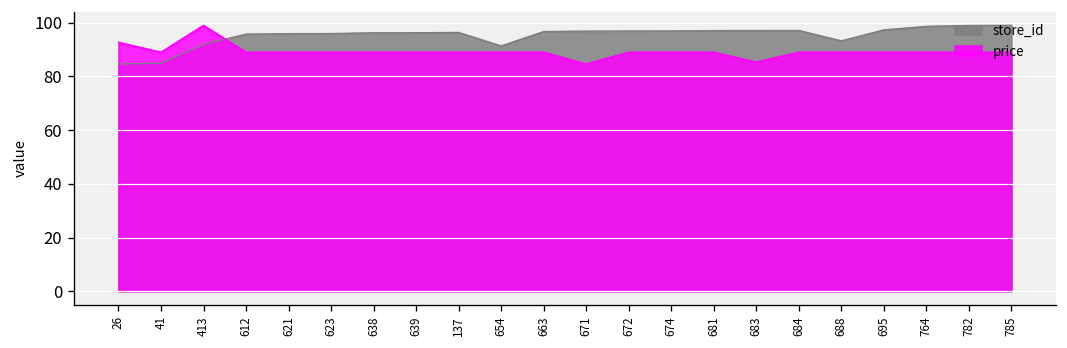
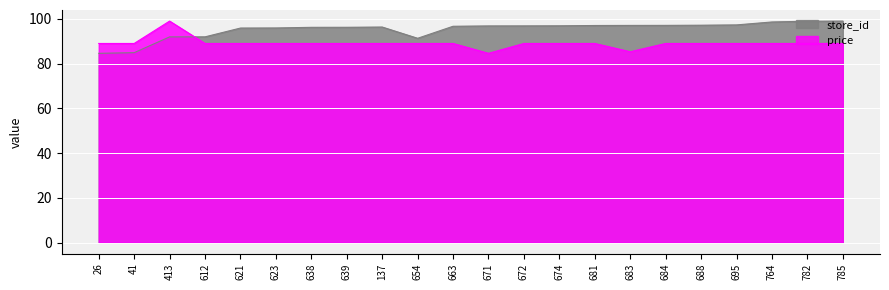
price, 26: 93 -> 89
store_id, 612: 96 -> 92
store_id, 688: 93 -> 97
